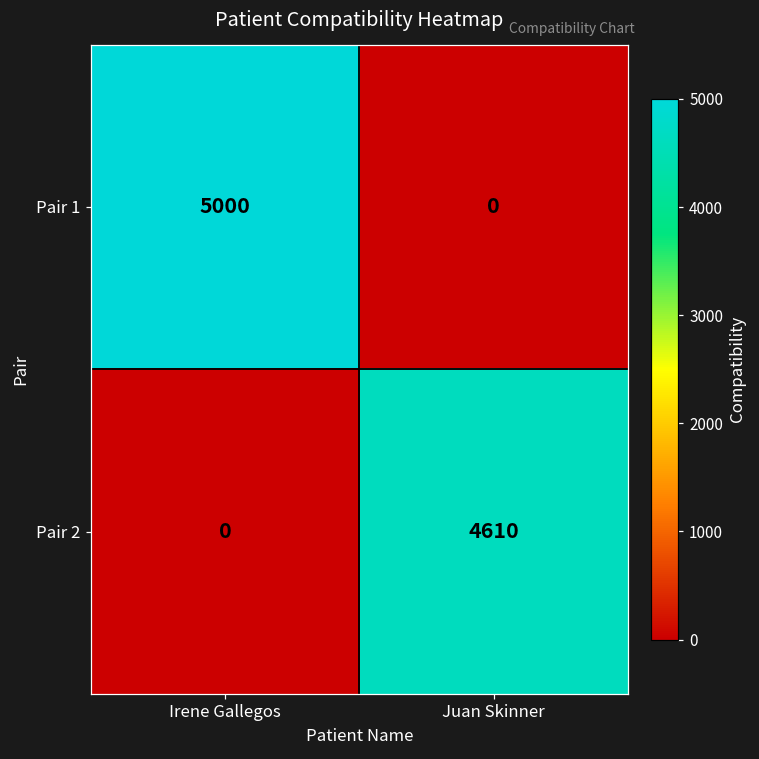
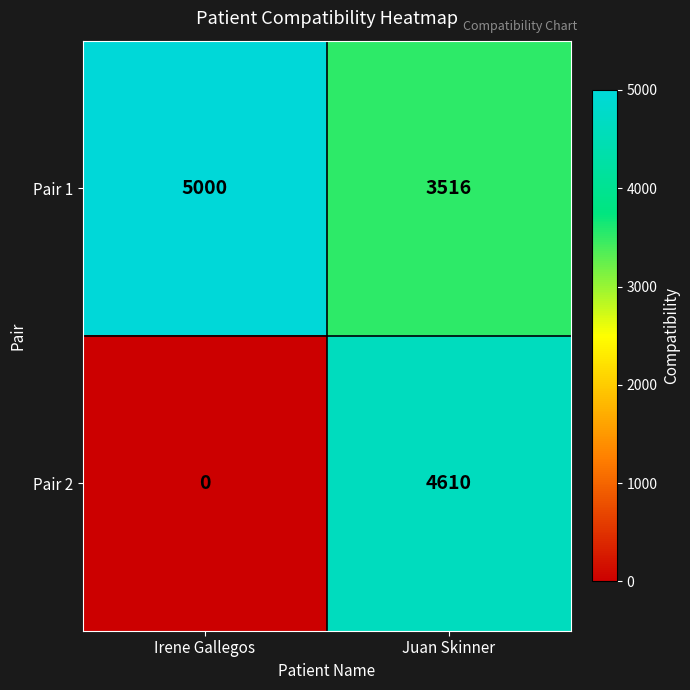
Pair 1, Juan Skinner: 0 -> 3516
